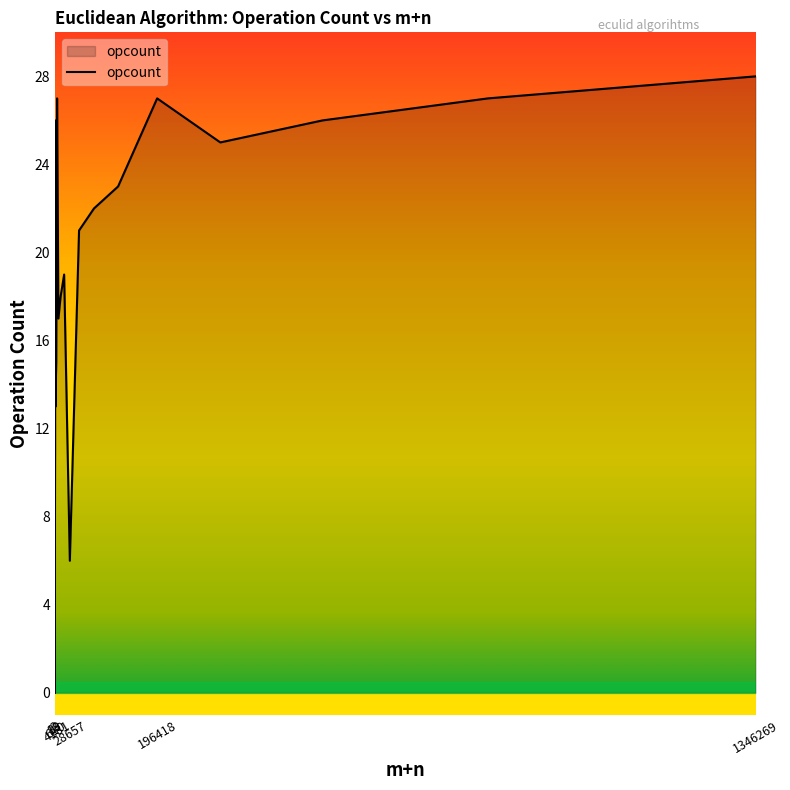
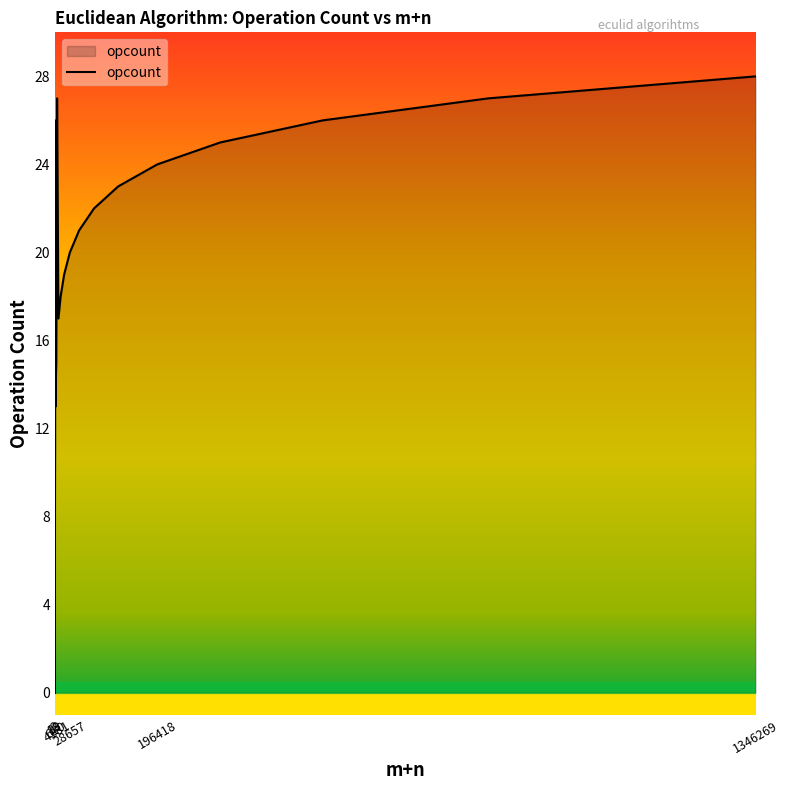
28657: 6 -> 20
196418: 27 -> 24
